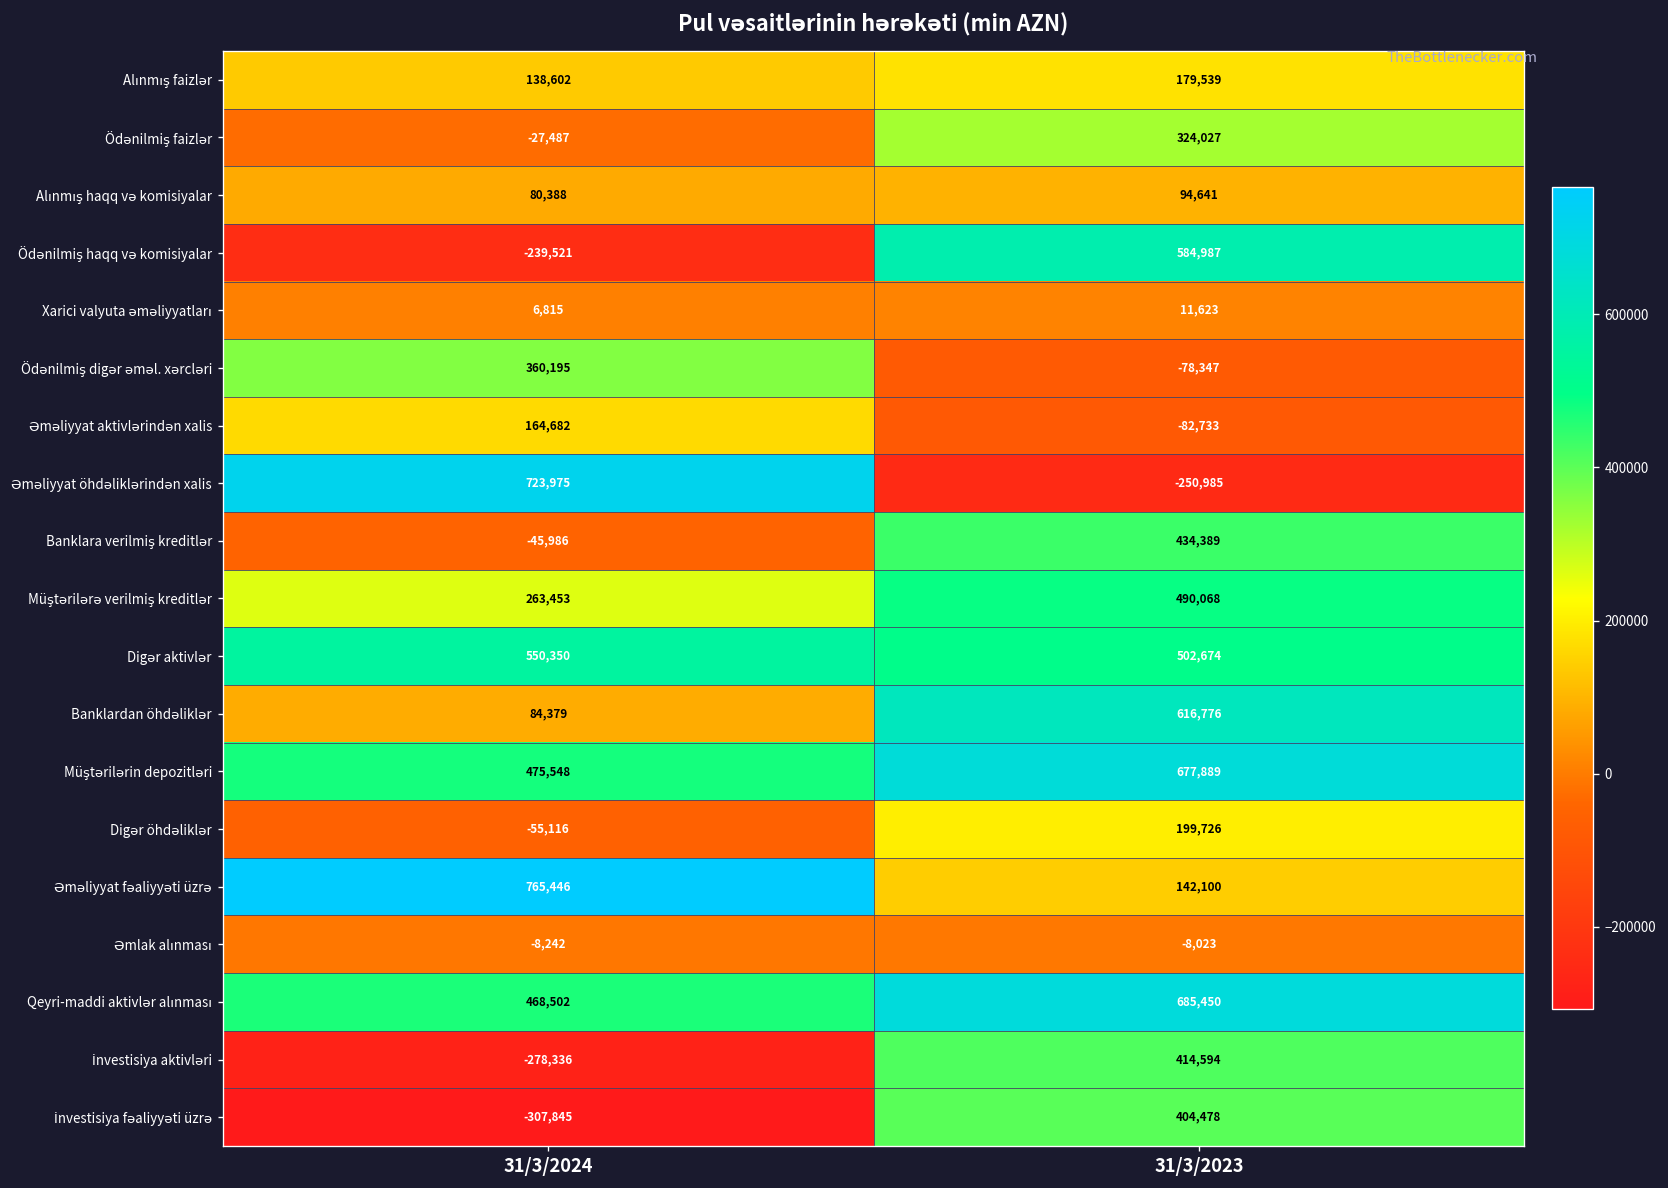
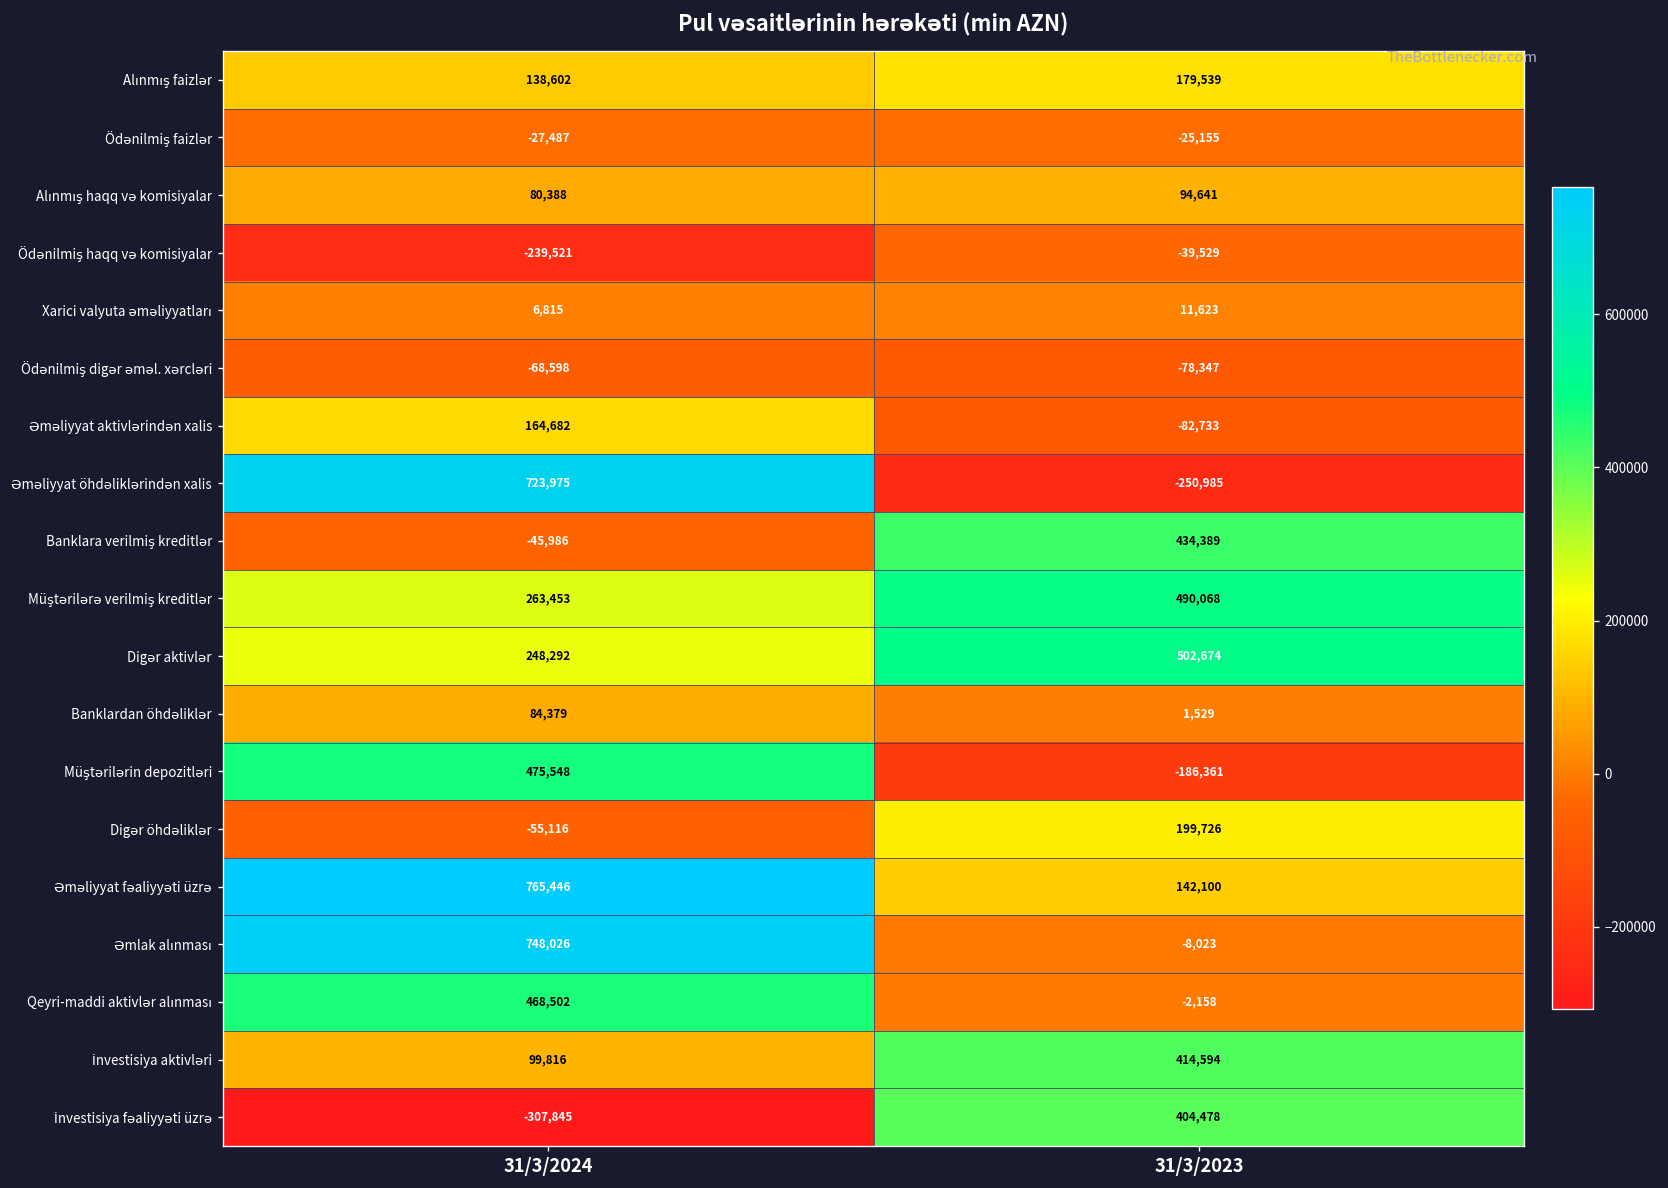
Ödənilmiş faizlər, 31/3/2023: 324,027 -> -25,155
Ödənilmiş haqq və komisiyalar, 31/3/2023: 584,987 -> -39,529
Ödənilmiş digər əməl. xərcləri, 31/3/2024: 360,195 -> -68,598
Digər aktivlər, 31/3/2024: 550,350 -> 248,292
Banklardan öhdəliklər, 31/3/2023: 616,776 -> 1,529
Müştərilərin depozitləri, 31/3/2023: 677,889 -> -186,361
Əmlak alınması, 31/3/2024: -8,242 -> 748,026
Qeyri-maddi aktivlər alınması, 31/3/2023: 685,450 -> -2,158
İnvestisiya aktivləri, 31/3/2024: -278,336 -> 99,816
